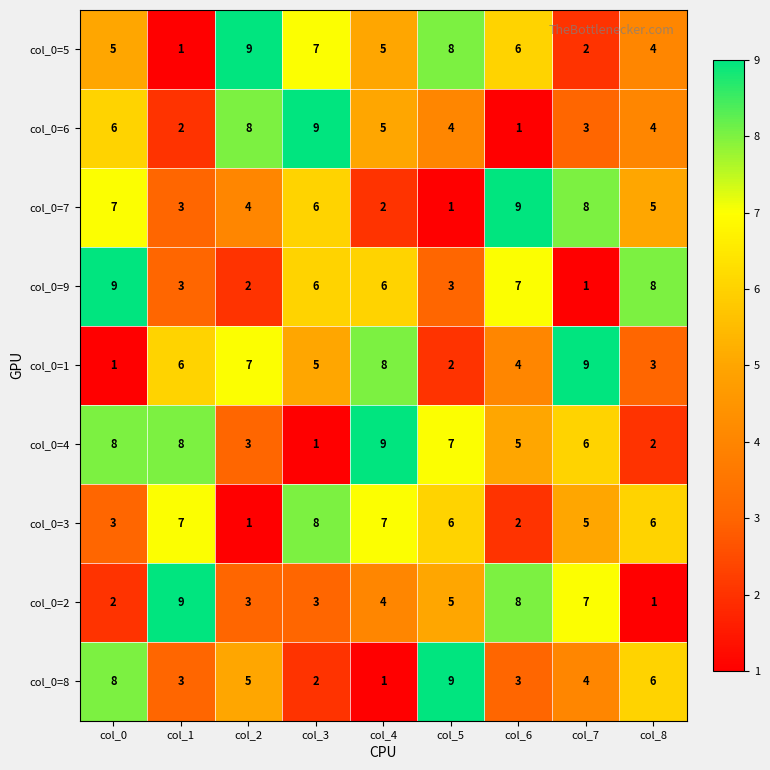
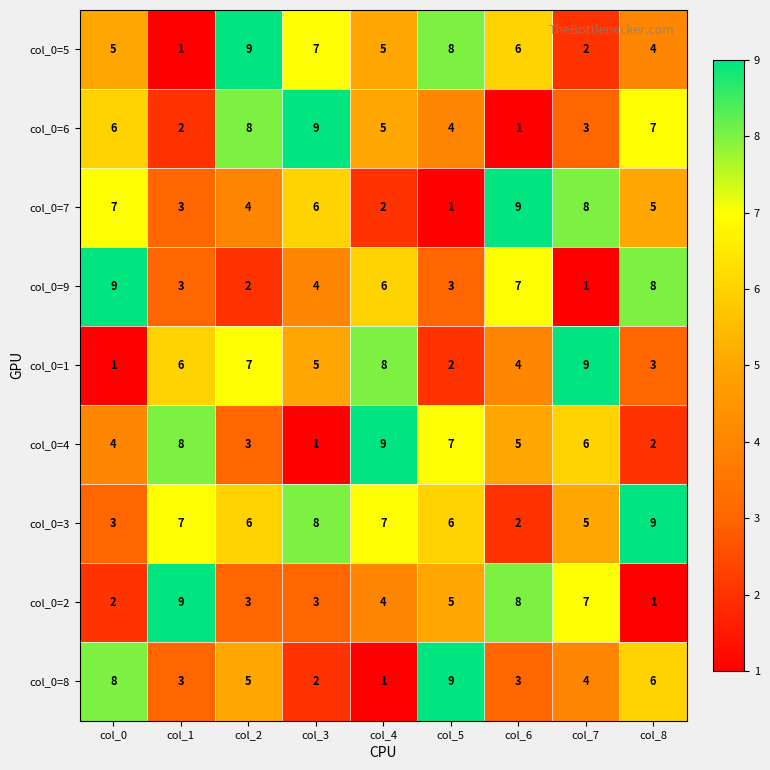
col_0=6, col_8: 4 -> 7
col_0=9, col_3: 6 -> 4
col_0=4, col_0: 8 -> 4
col_0=3, col_2: 1 -> 6
col_0=3, col_8: 6 -> 9
